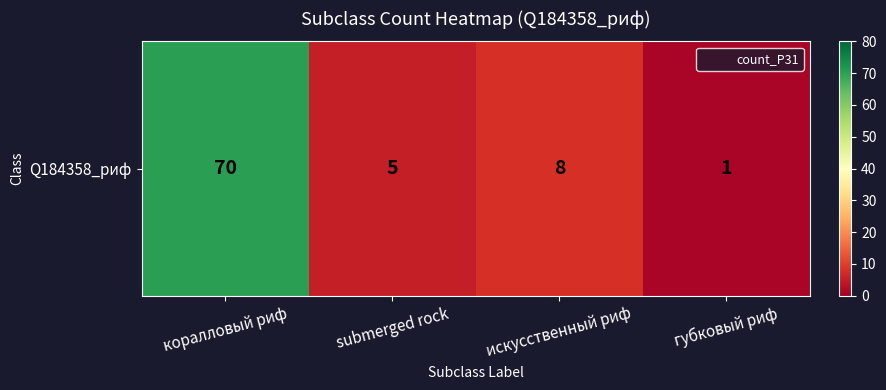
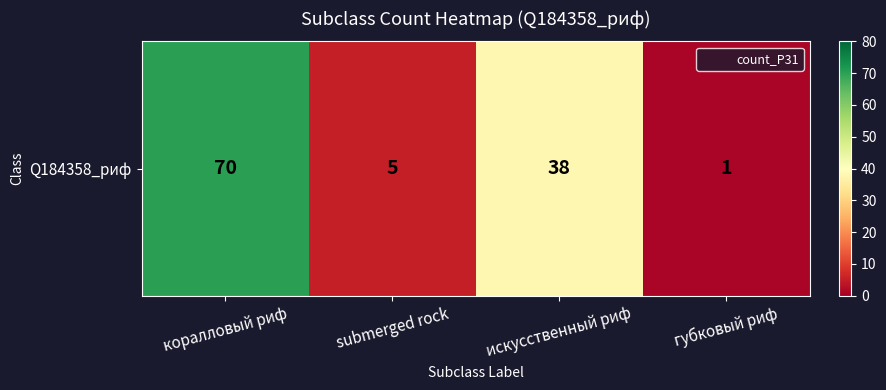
Q184358_риф, искусственный риф: 8 -> 38
